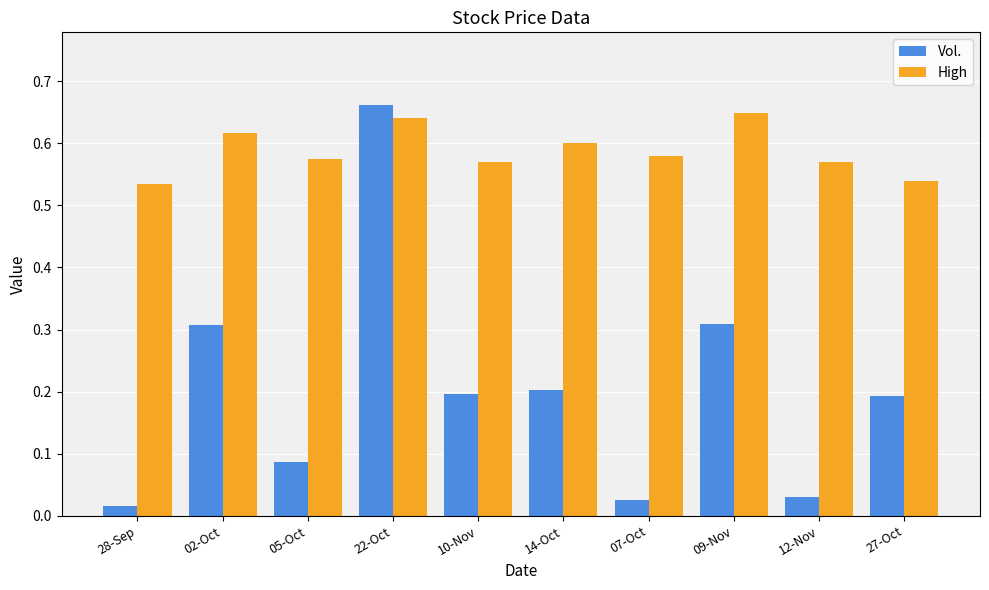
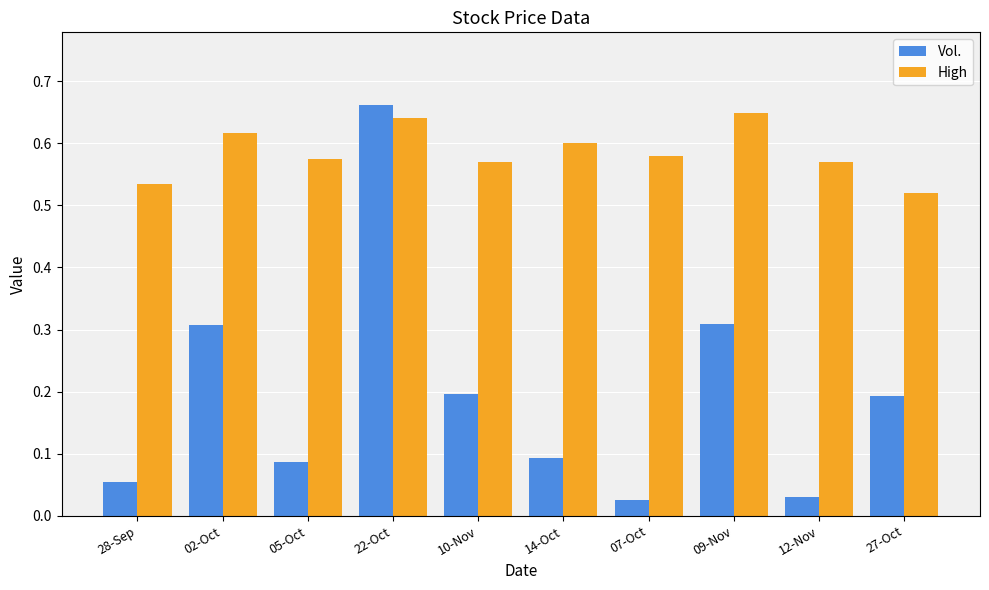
Vol., 28-Sep: 0.02 -> 0.05
Vol., 14-Oct: 0.20 -> 0.09
High, 27-Oct: 0.54 -> 0.52
